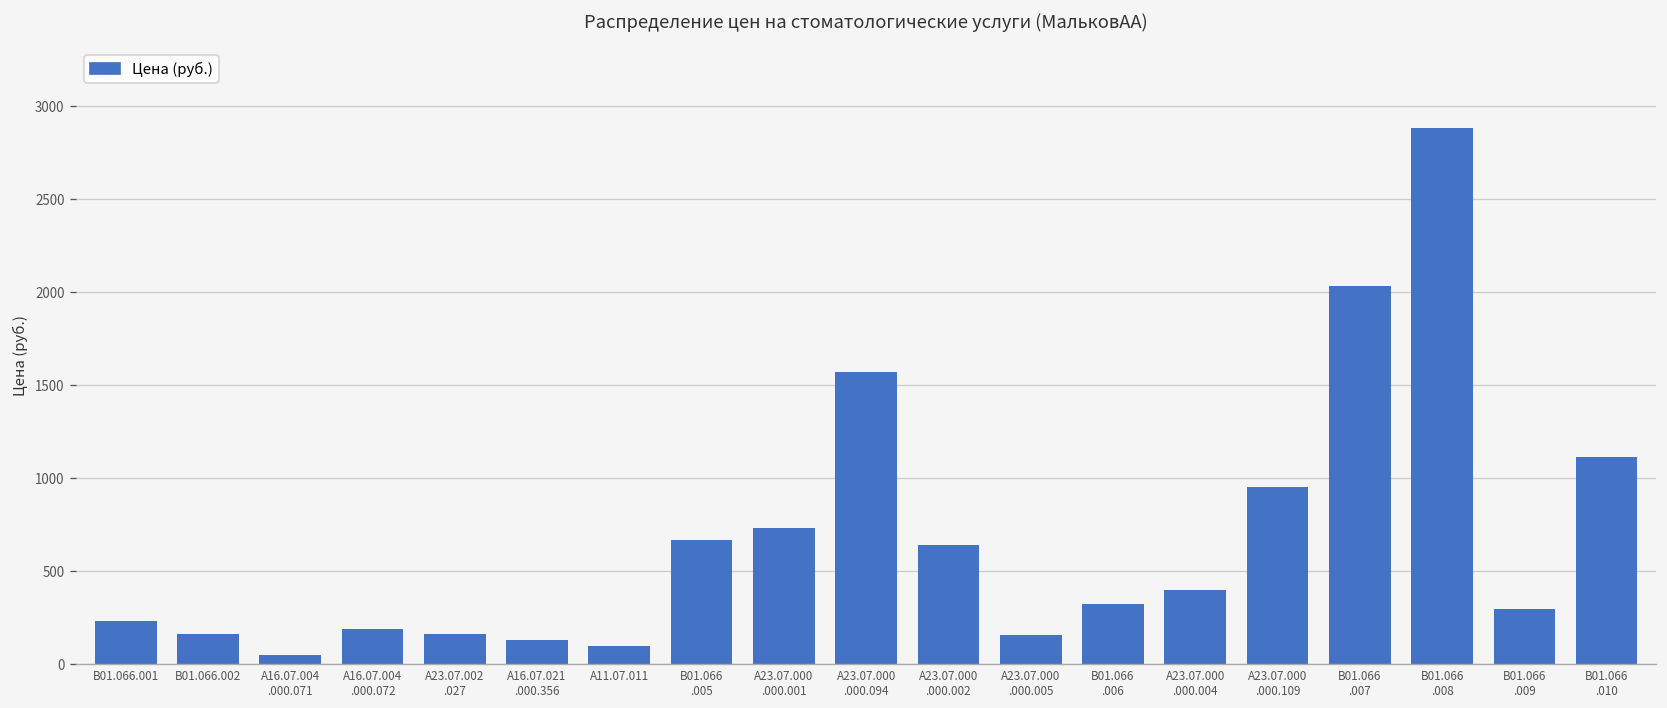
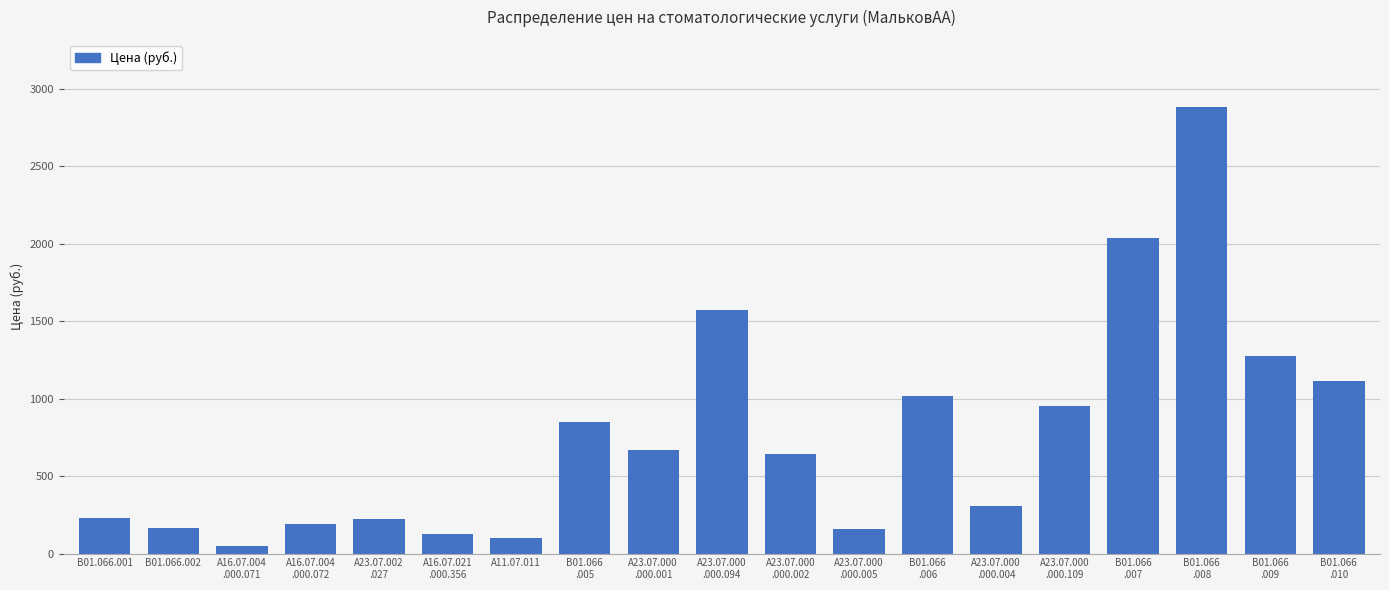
А23.07.002 .027: 160 -> 220
В01.066 .005: 670 -> 850
А23.07.000 .000.001: 730 -> 670
В01.066 .006: 320 -> 1020
А23.07.000 .000.004: 400 -> 310
В01.066 .009: 300 -> 1280
